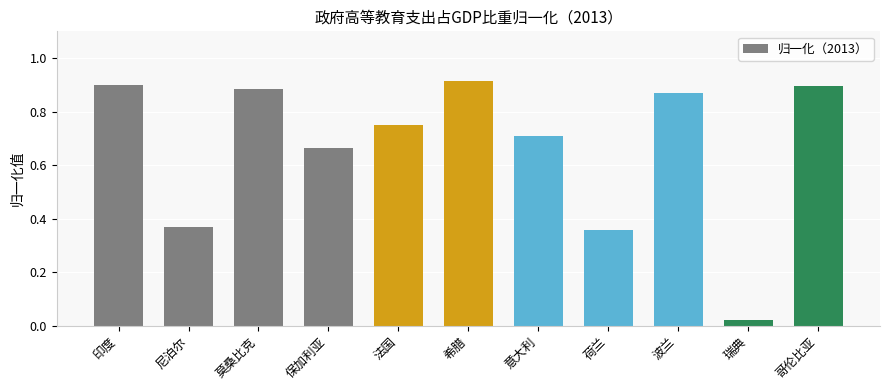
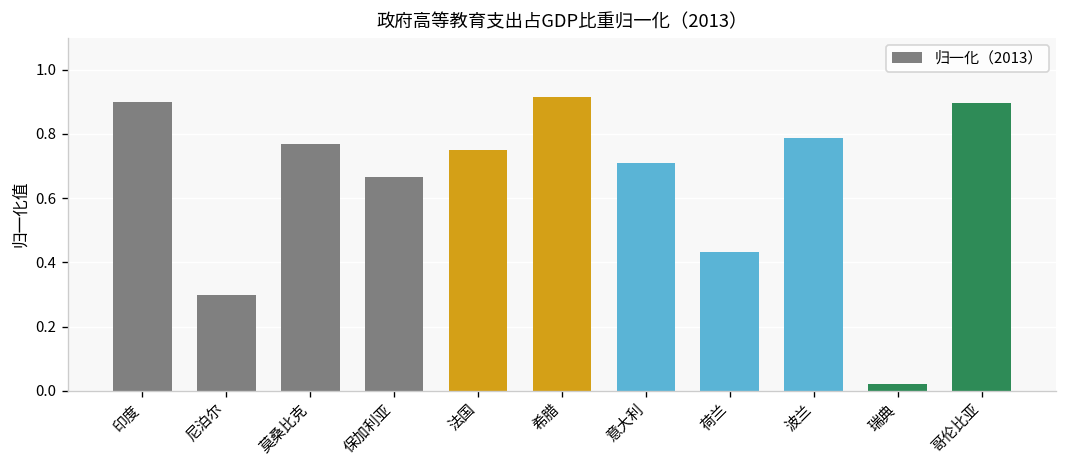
尼泊尔: 0.37 -> 0.30
莫桑比克: 0.88 -> 0.77
荷兰: 0.36 -> 0.43
波兰: 0.87 -> 0.79
